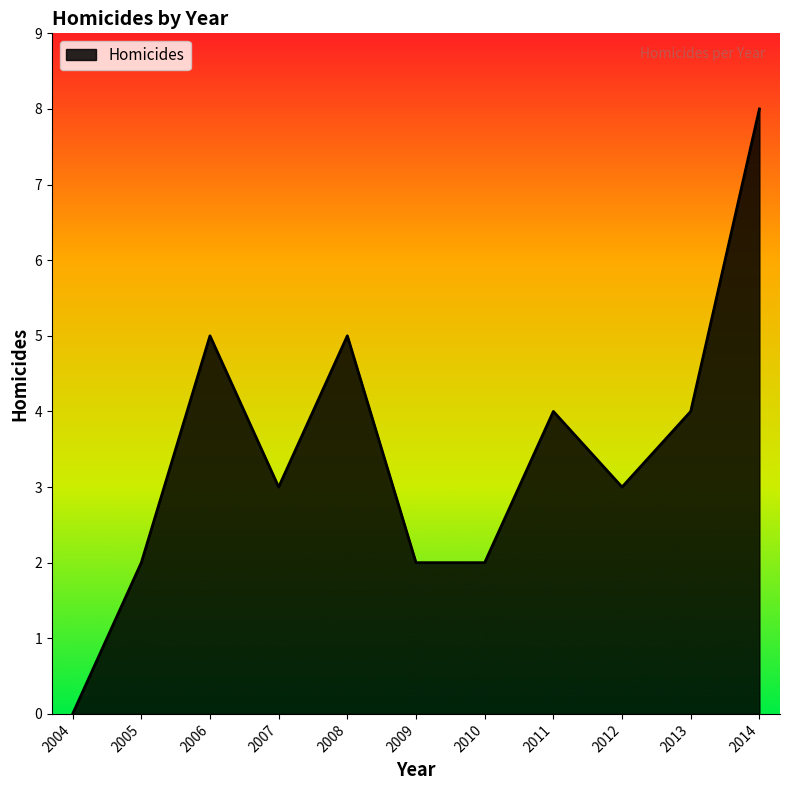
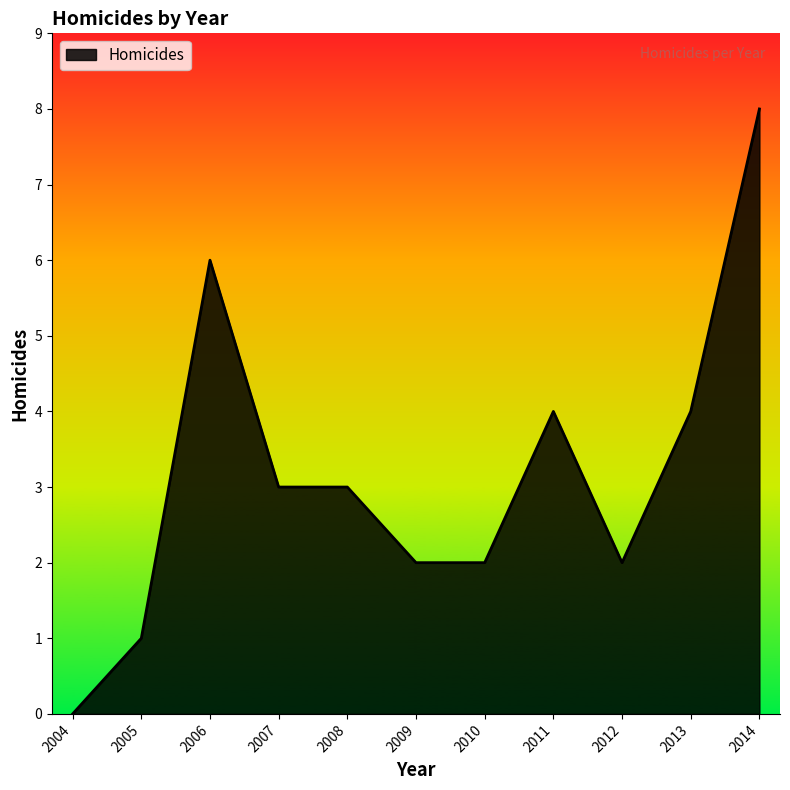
2005: 2 -> 1
2006: 5 -> 6
2008: 5 -> 3
2012: 3 -> 2
